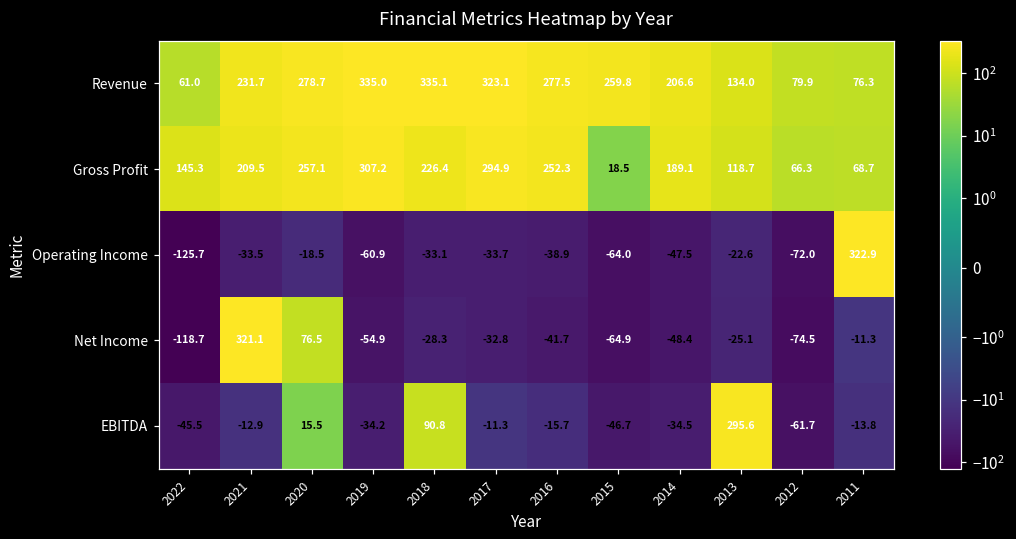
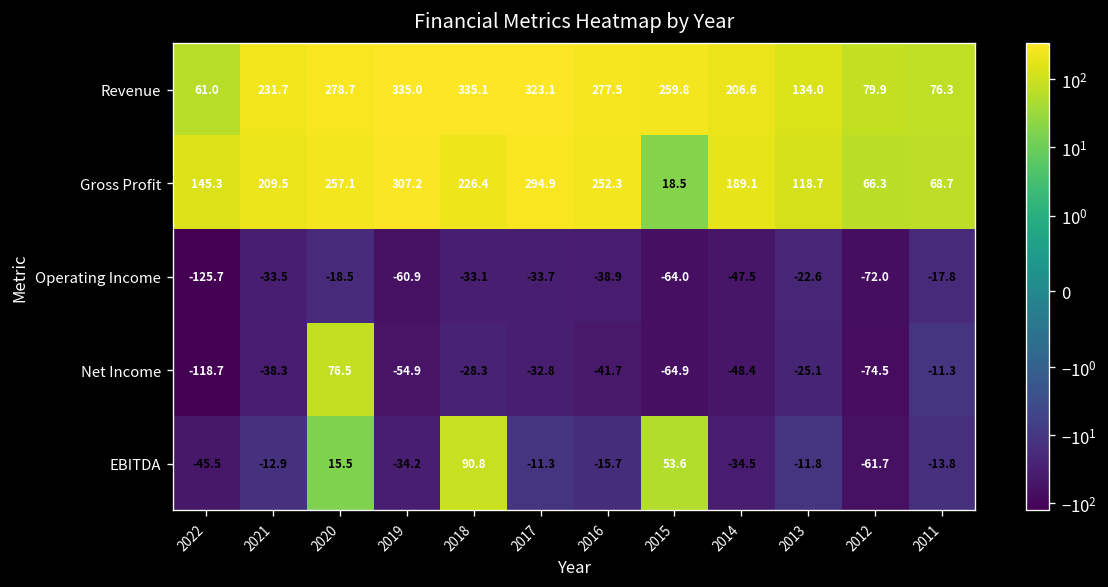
Operating Income, 2011: 322.9 -> -17.8
Net Income, 2021: 321.1 -> -38.3
EBITDA, 2015: -46.7 -> 53.6
EBITDA, 2013: 295.6 -> -11.8
